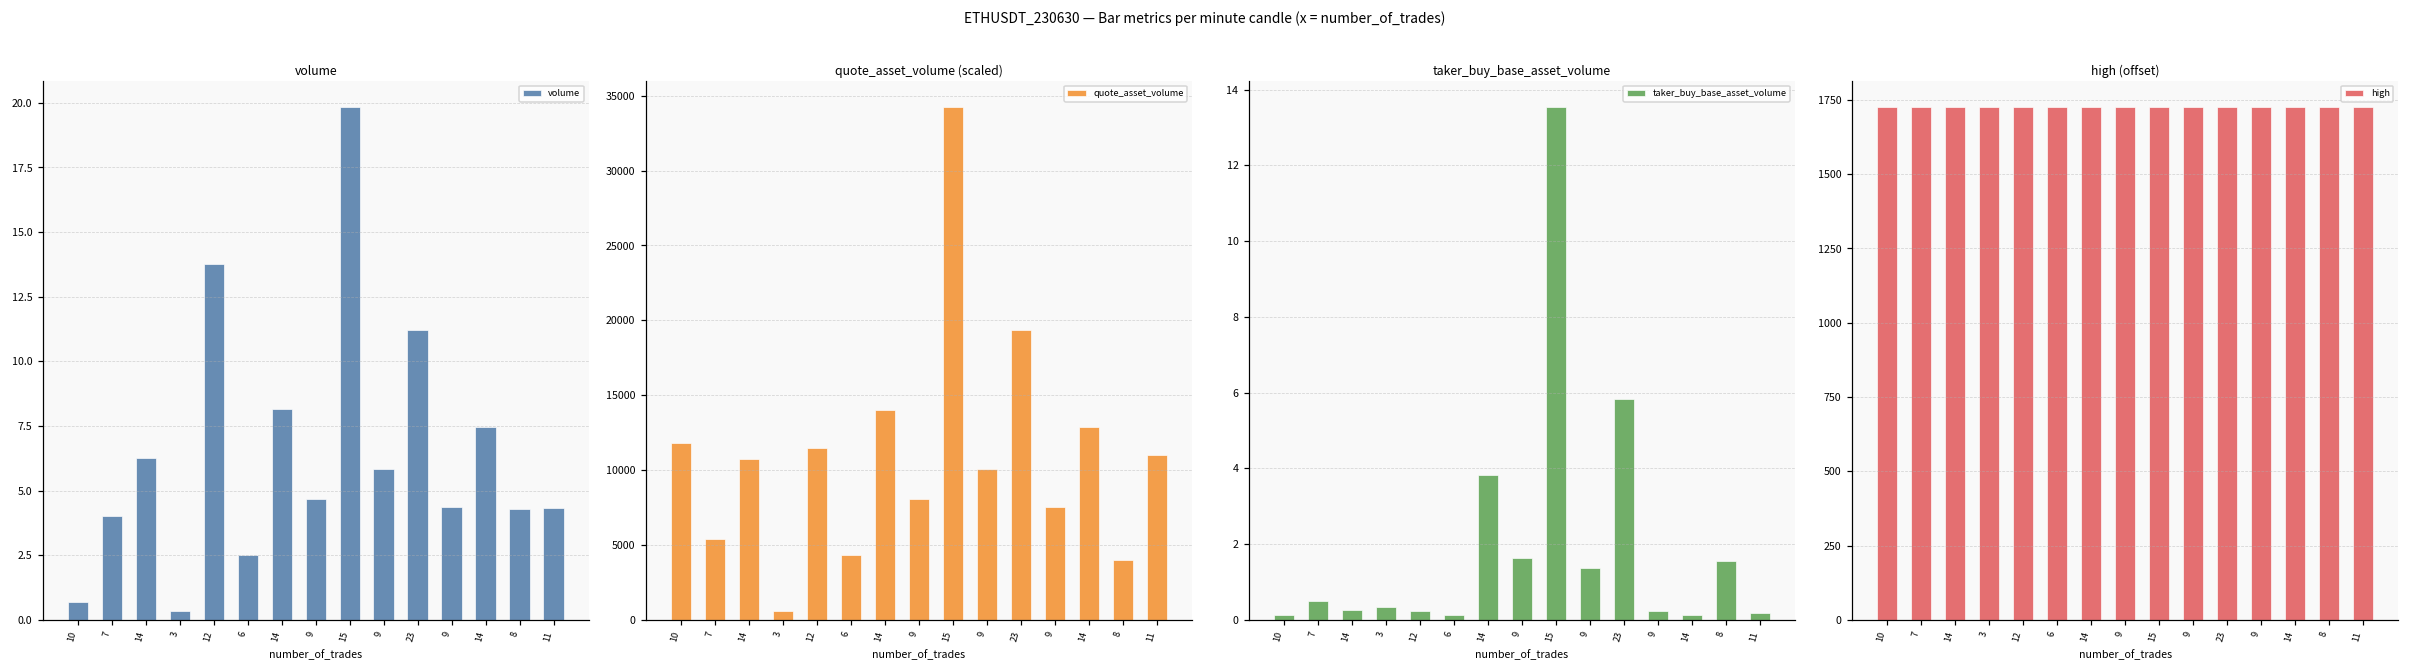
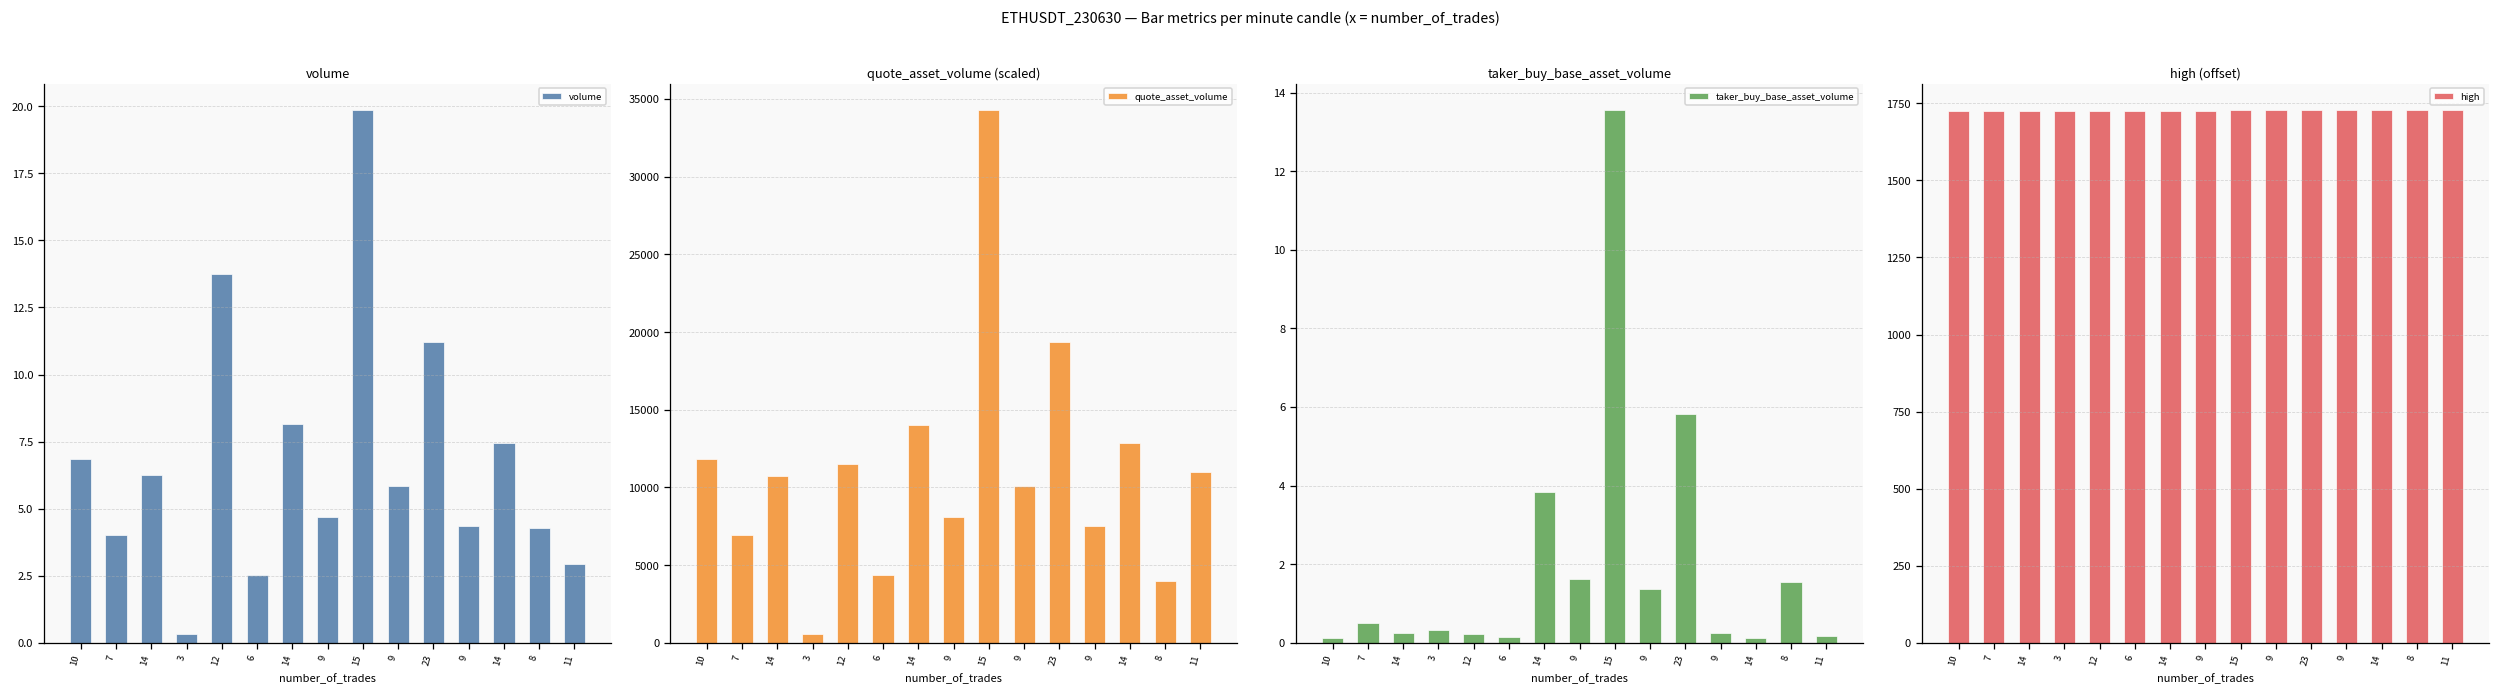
volume, 10: 0.7 -> 6.8
volume, 11: 4.3 -> 3.0
quote_asset_volume (scaled), 7: 5400 -> 6900
